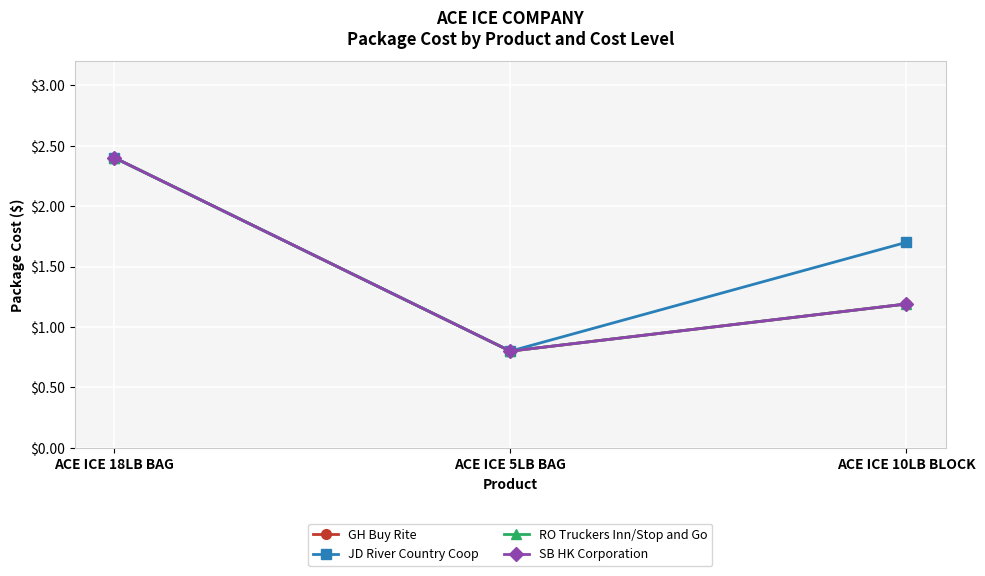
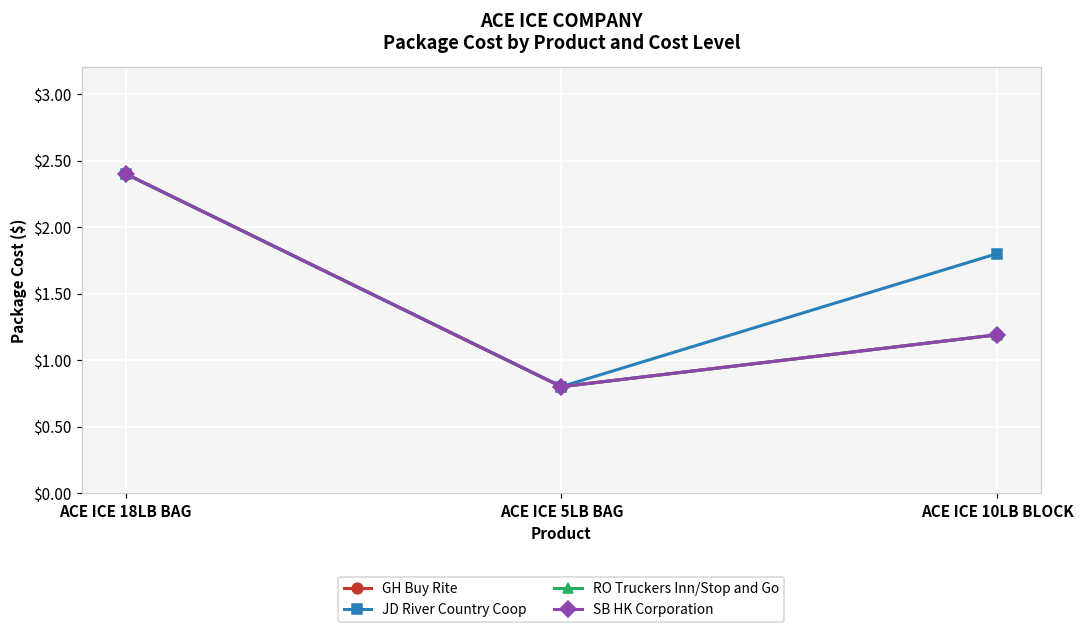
JD River Country Coop, ACE ICE 10LB BLOCK: $1.7 -> $1.8
